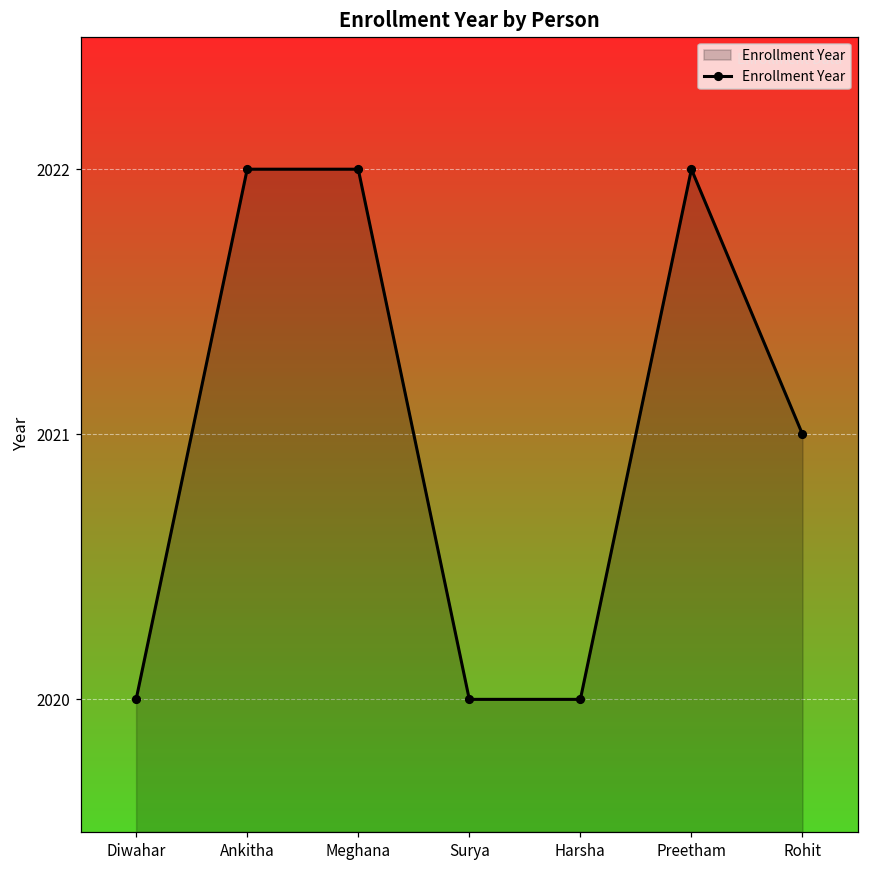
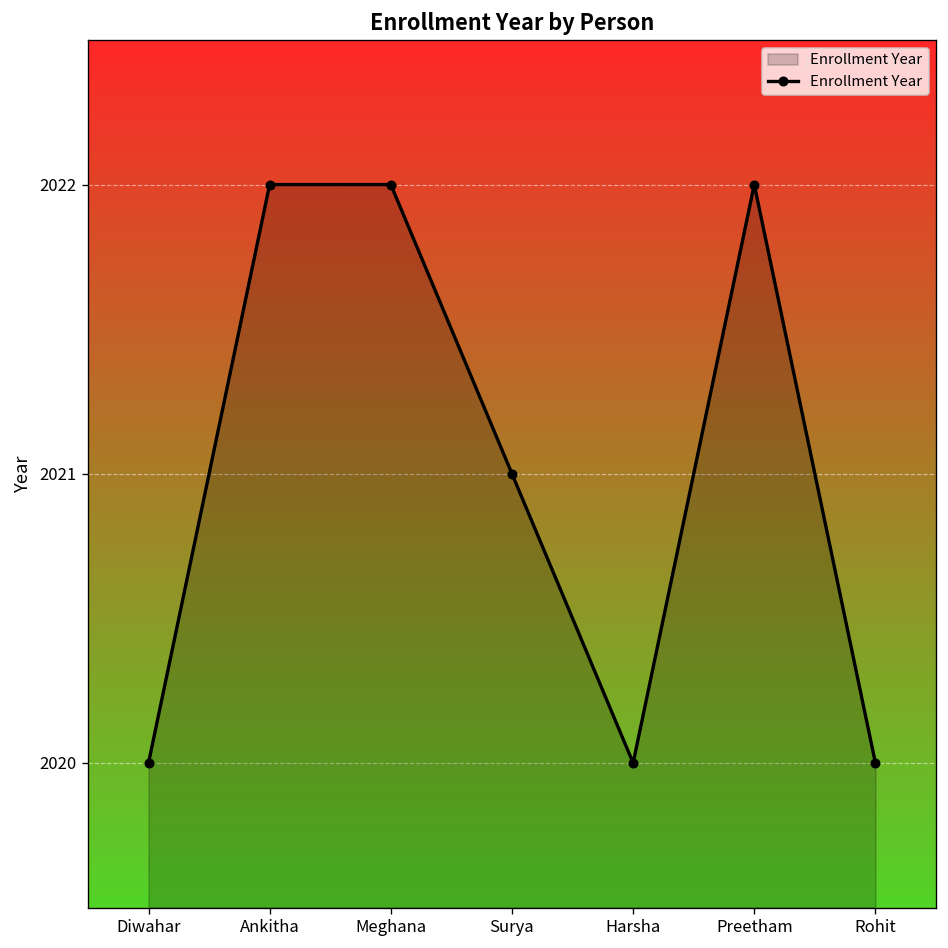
Surya: 2020 -> 2021
Rohit: 2021 -> 2020
